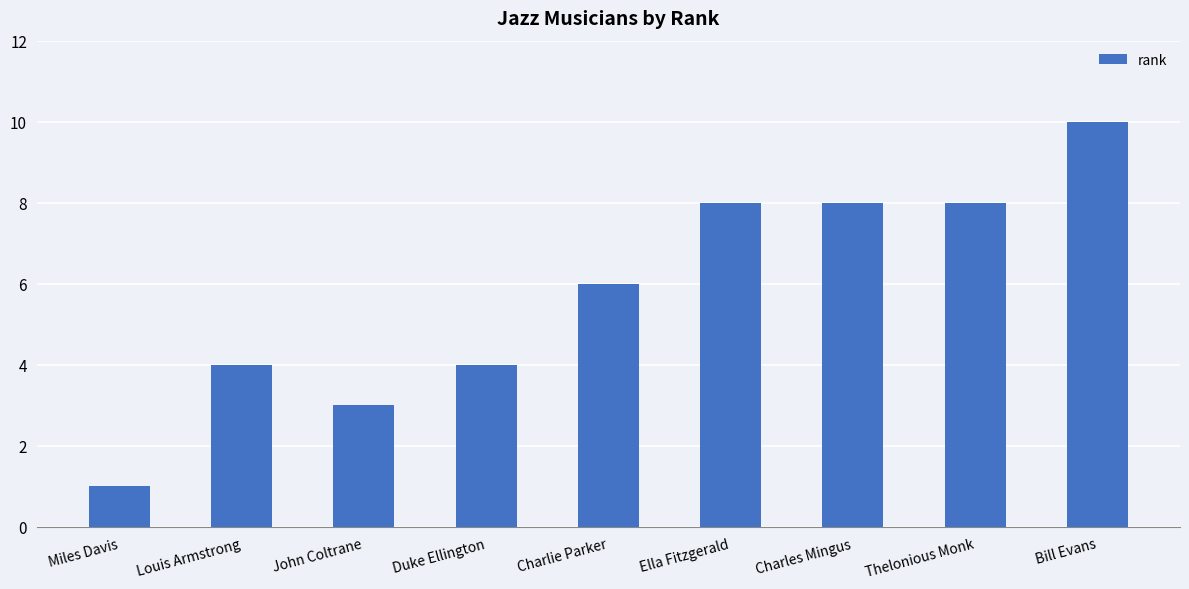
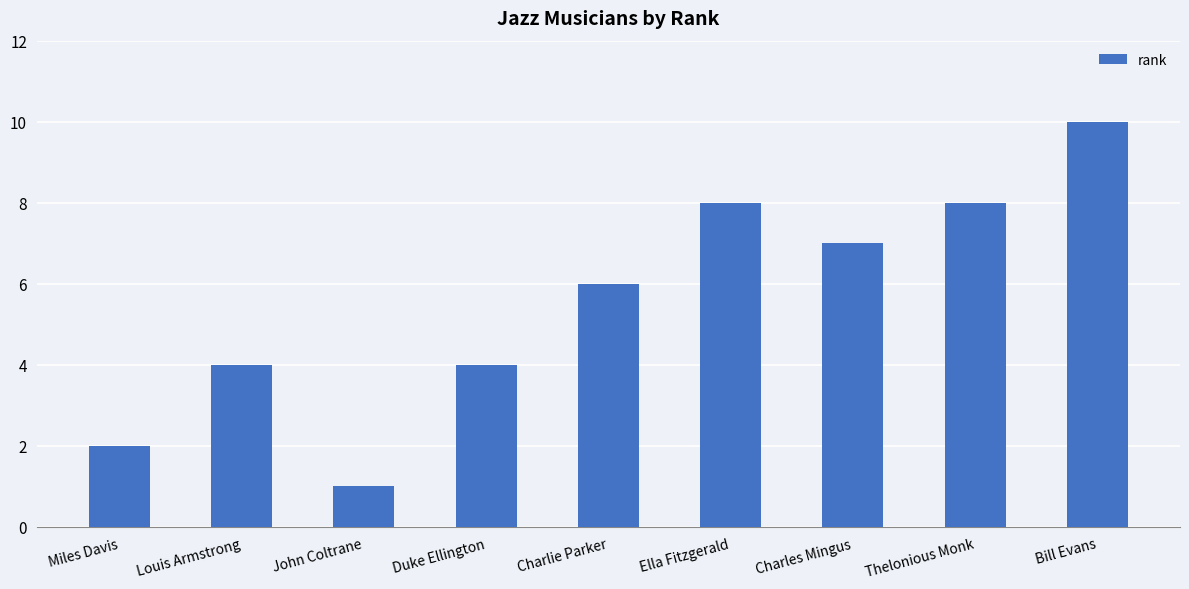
Miles Davis: 1 -> 2
John Coltrane: 3 -> 1
Charles Mingus: 8 -> 7
